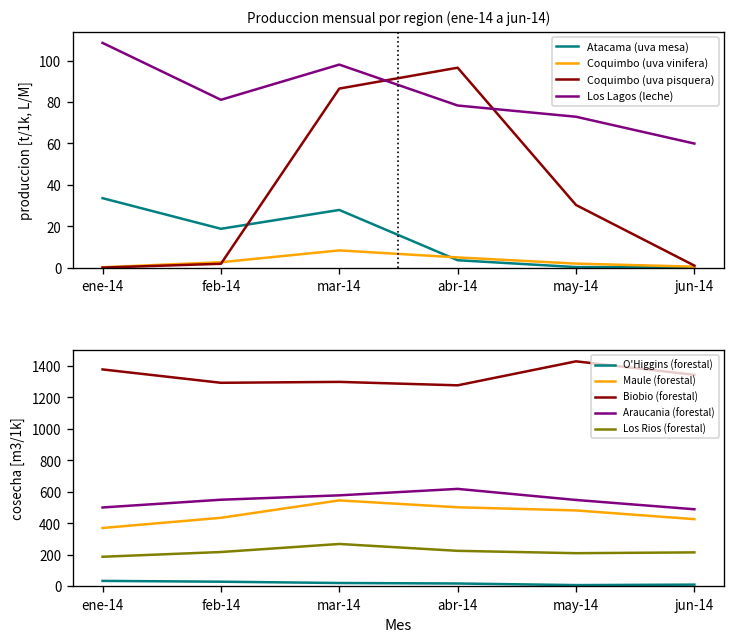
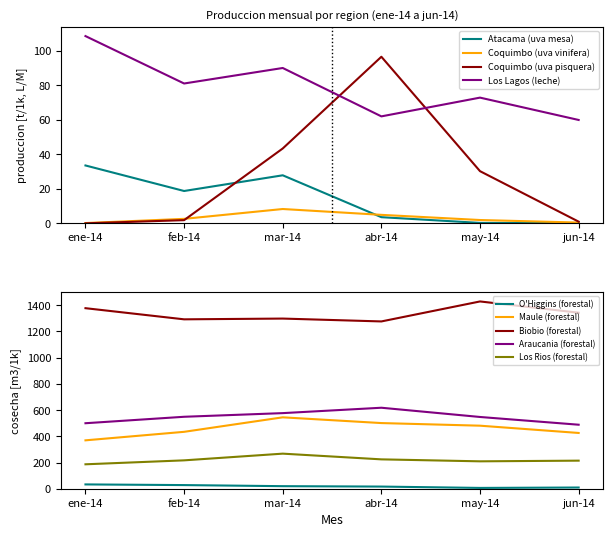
Produccion mensual por region (ene-14 a jun-14), Coquimbo (uva pisquera), mar-14: 87 -> 43
Produccion mensual por region (ene-14 a jun-14), Los Lagos (leche), mar-14: 98 -> 90
Produccion mensual por region (ene-14 a jun-14), Los Lagos (leche), abr-14: 78 -> 62
